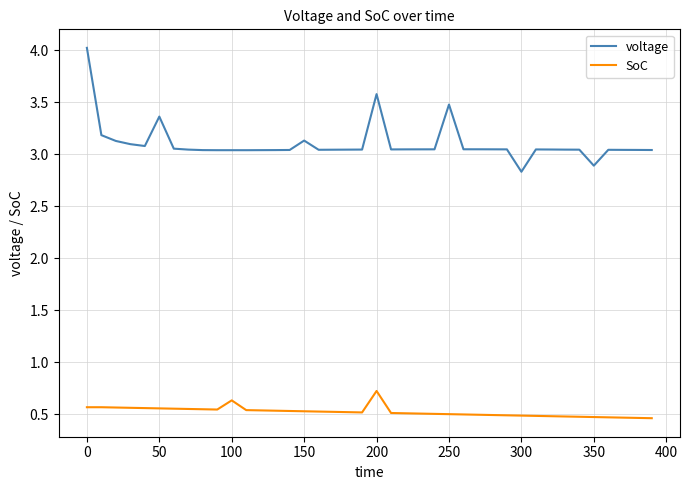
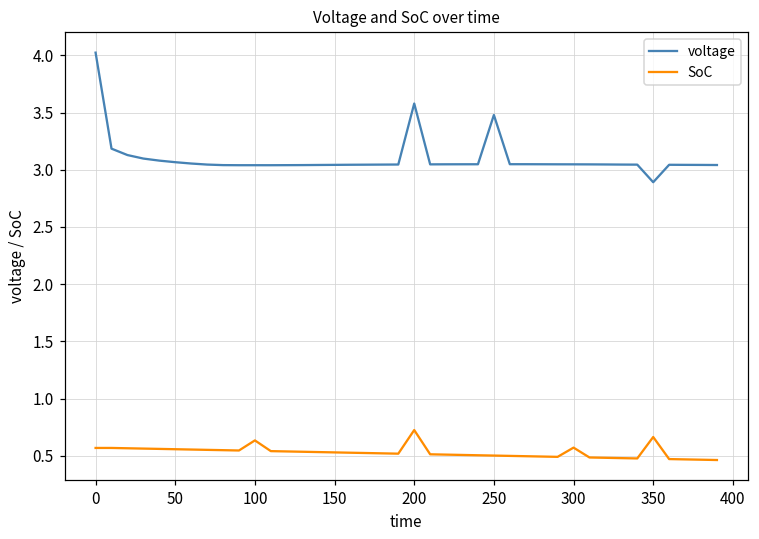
voltage, 50: 3.36 -> 3.07
voltage, 150: 3.13 -> 3.04
voltage, 300: 2.83 -> 3.05
SoC, 300: 0.49 -> 0.57
SoC, 350: 0.48 -> 0.67
